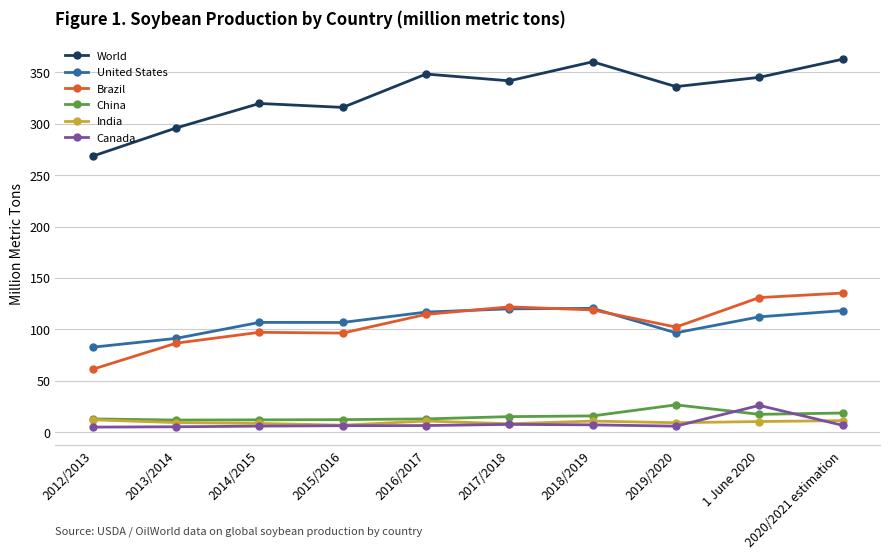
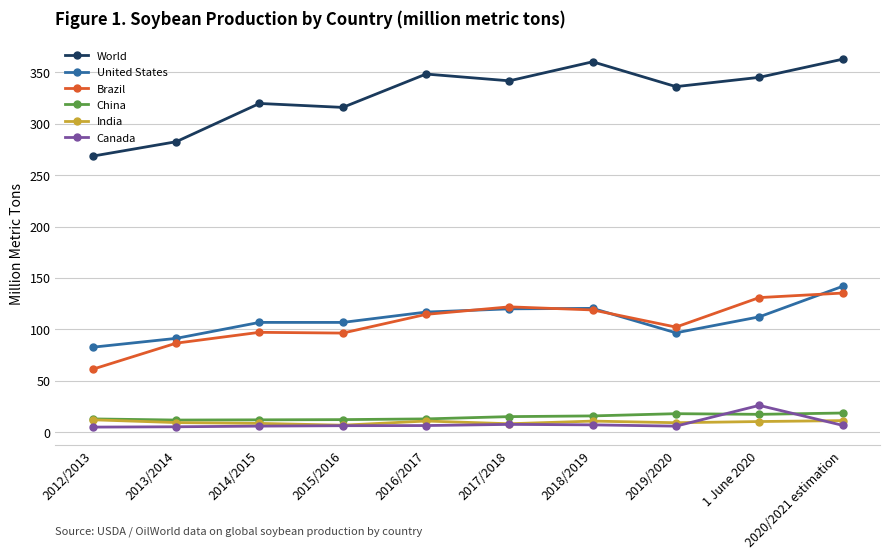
World, 2013/2014: 296 -> 283
China, 2019/2020: 27 -> 18
United States, 2020/2021 estimation: 118 -> 142
